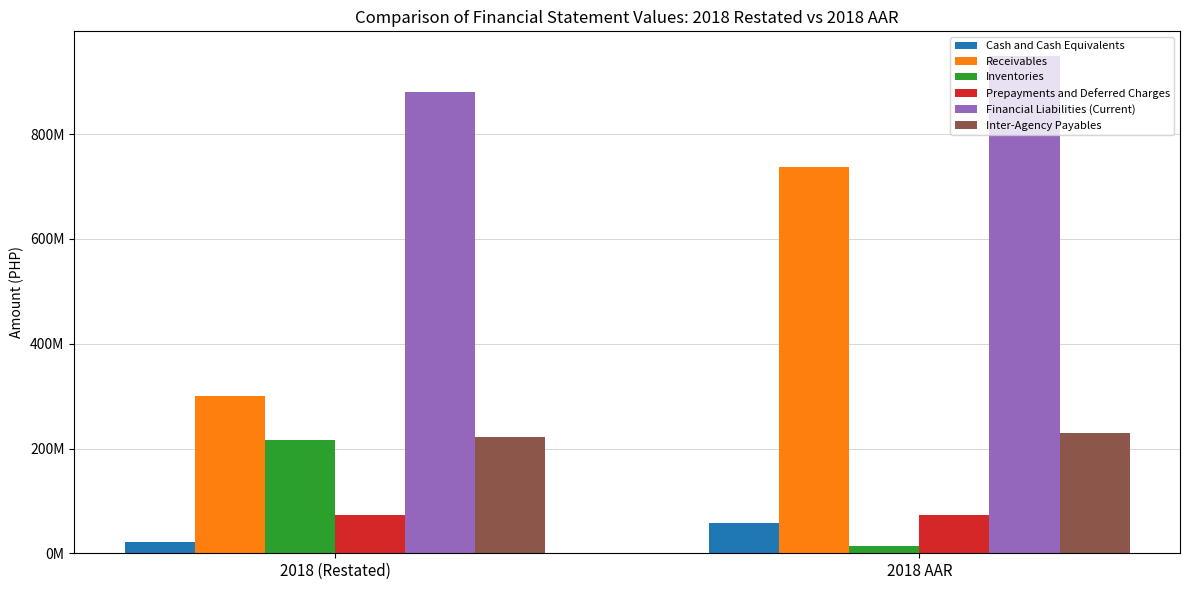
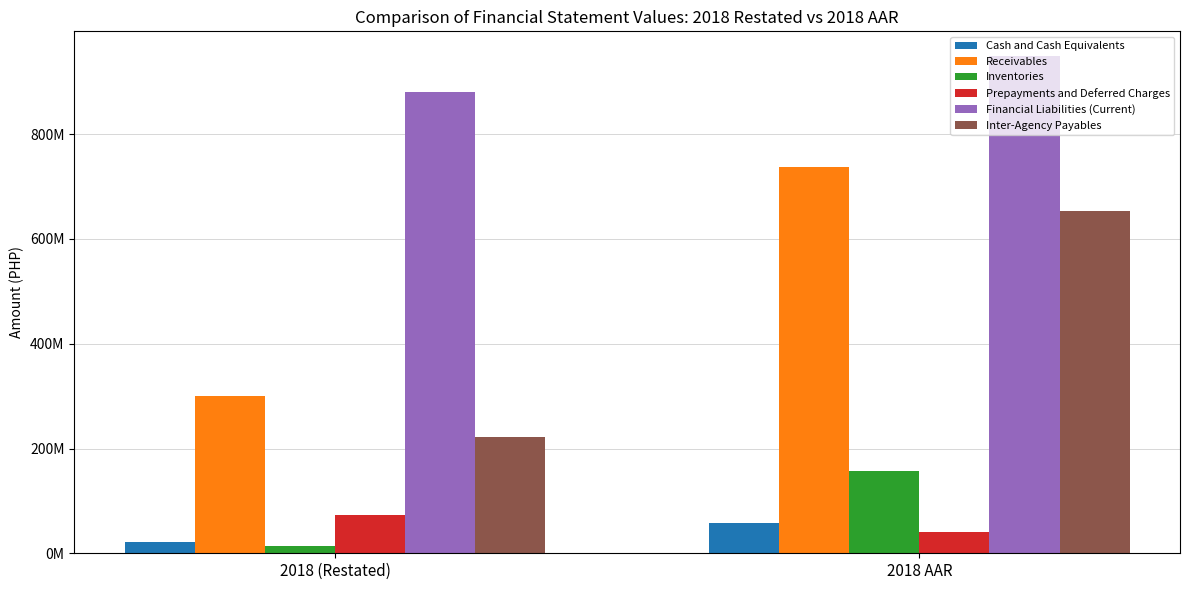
Inventories, 2018 (Restated): 220000000 -> 10000000
Inventories, 2018 AAR: 10000000 -> 160000000
Prepayments and Deferred Charges, 2018 AAR: 70000000 -> 40000000
Inter-Agency Payables, 2018 AAR: 230000000 -> 650000000
